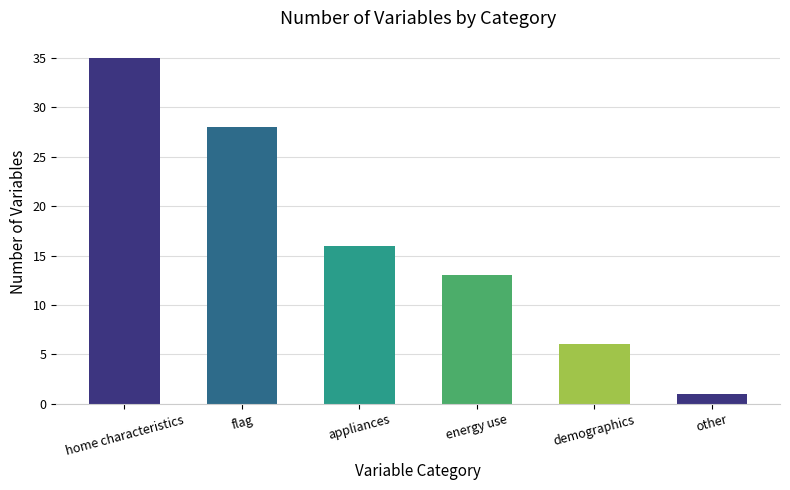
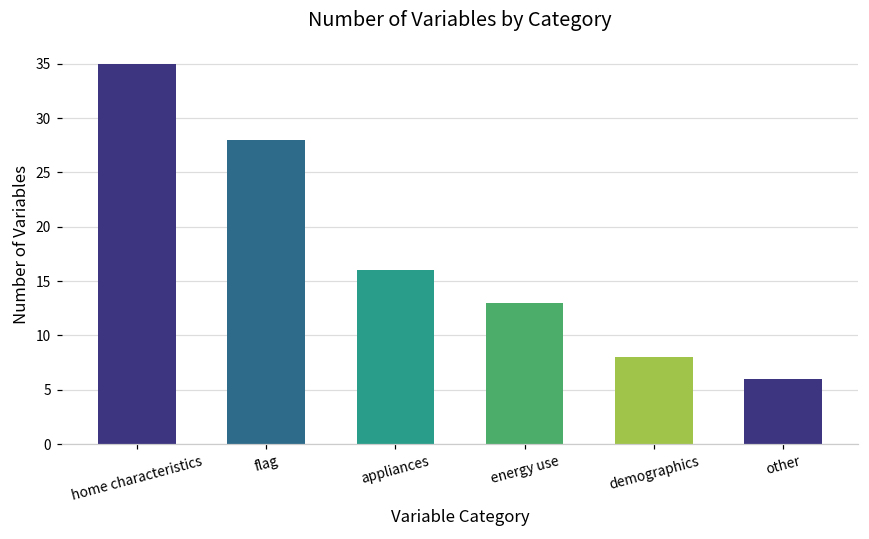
demographics: 6 -> 8
other: 1 -> 6
